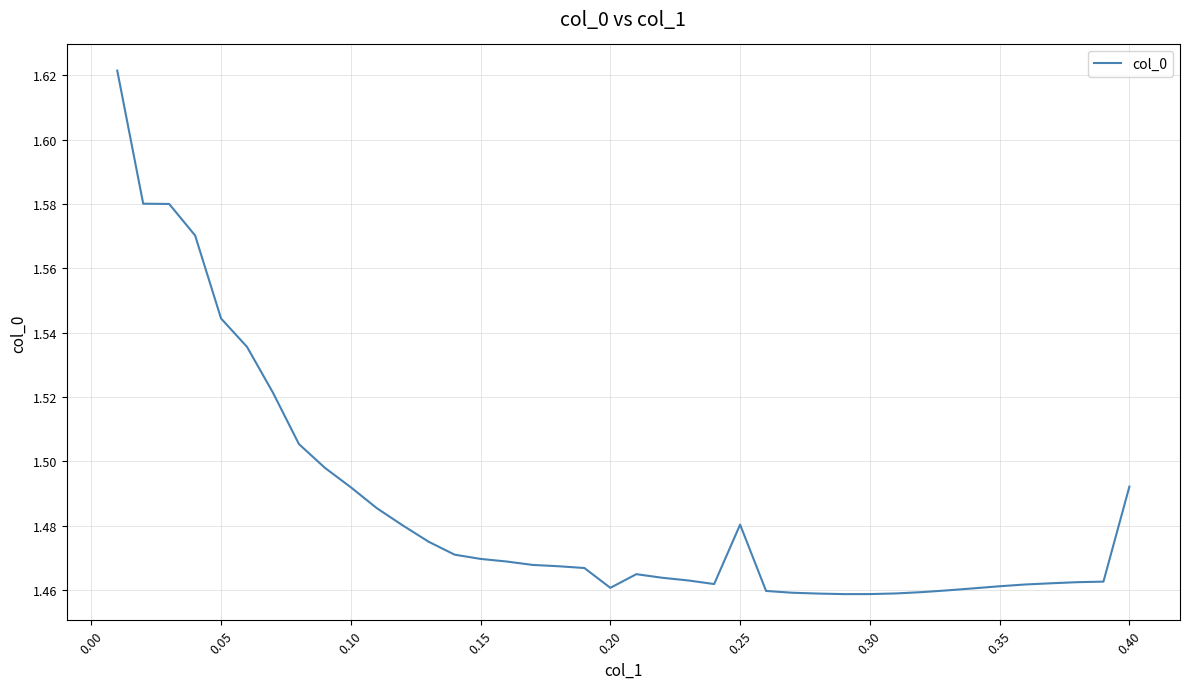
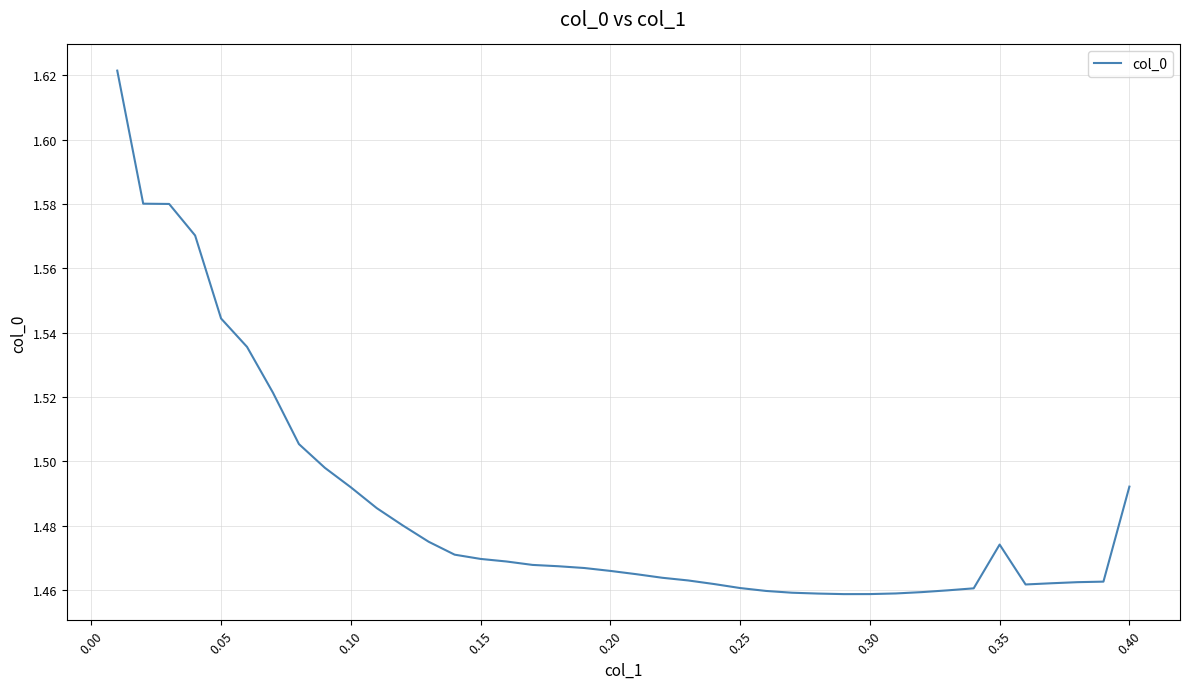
0.20: 1.461 -> 1.466
0.25: 1.480 -> 1.461
0.35: 1.461 -> 1.474
